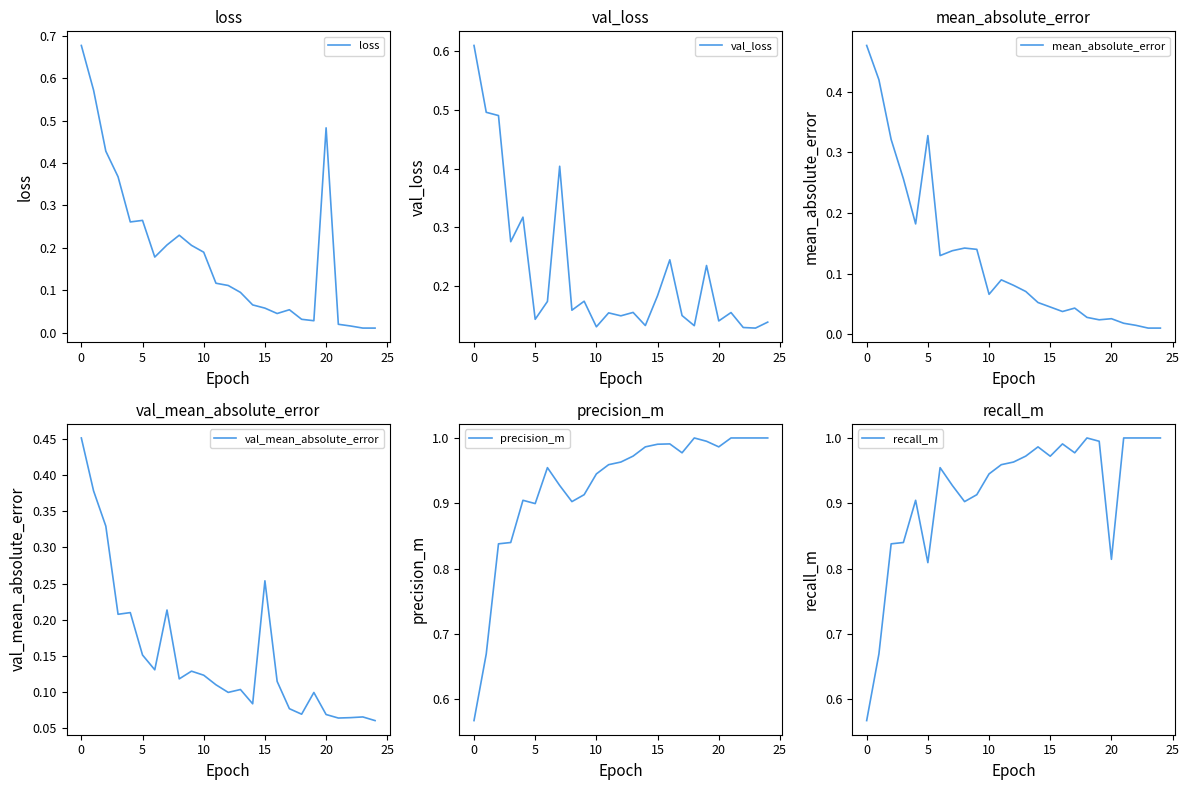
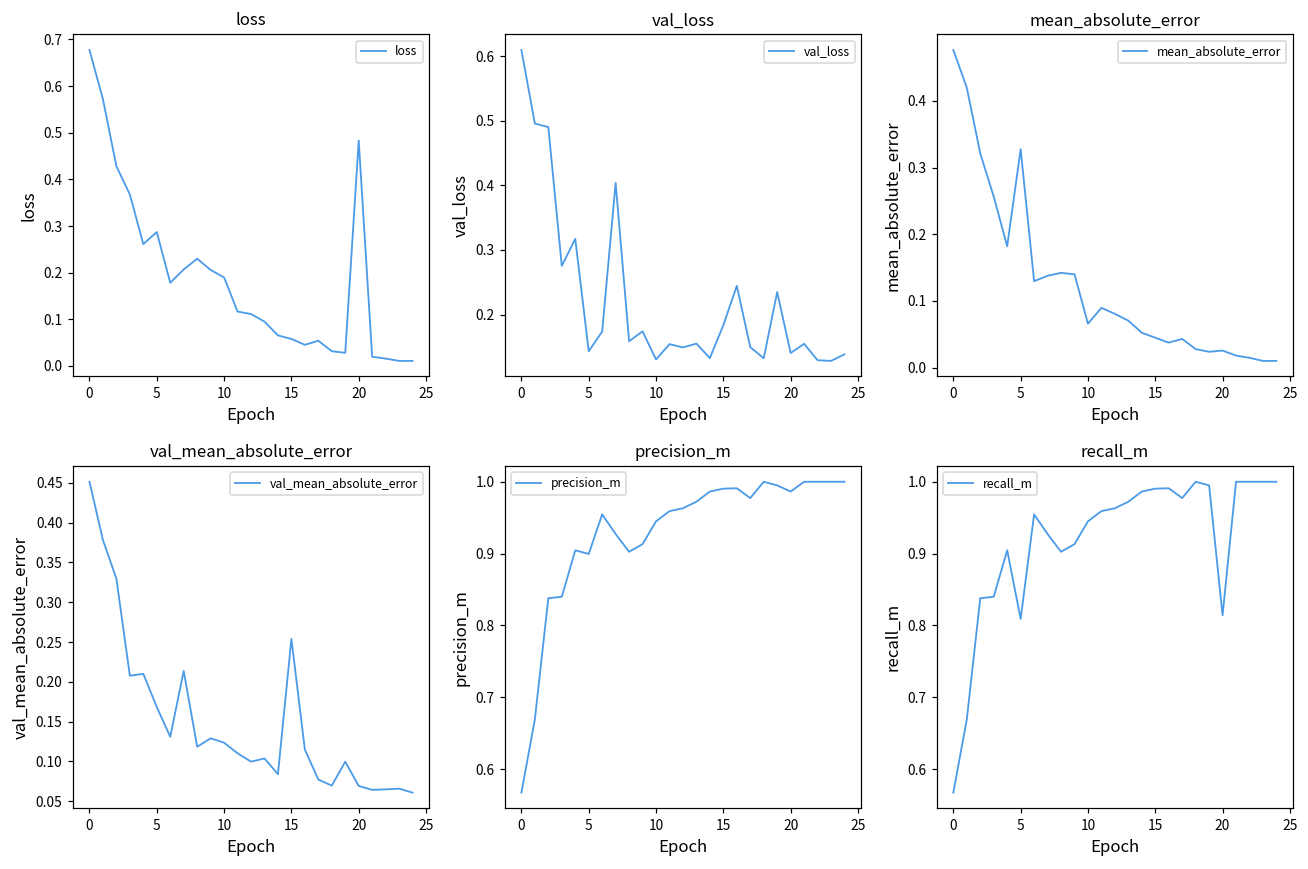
loss, 5: 0.26 -> 0.29
val_mean_absolute_error, 5: 0.15 -> 0.17
recall_m, 15: 0.97 -> 0.99
